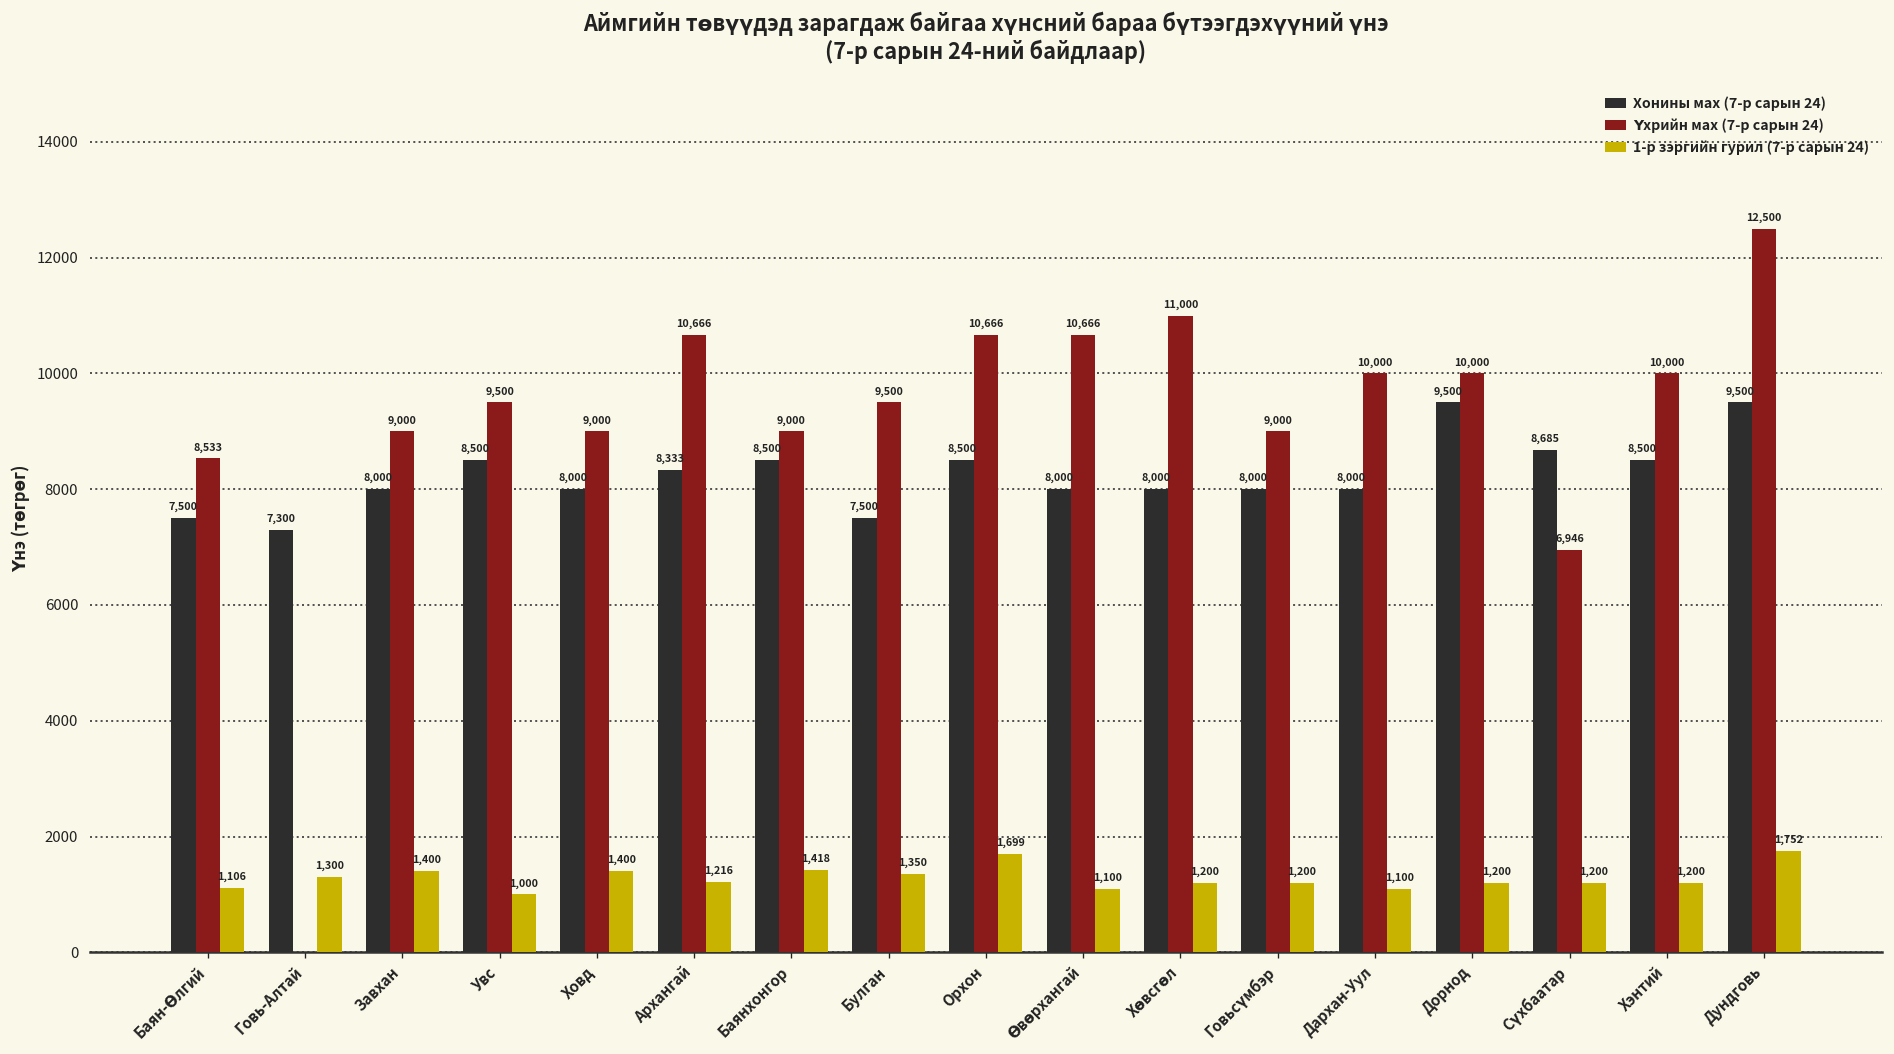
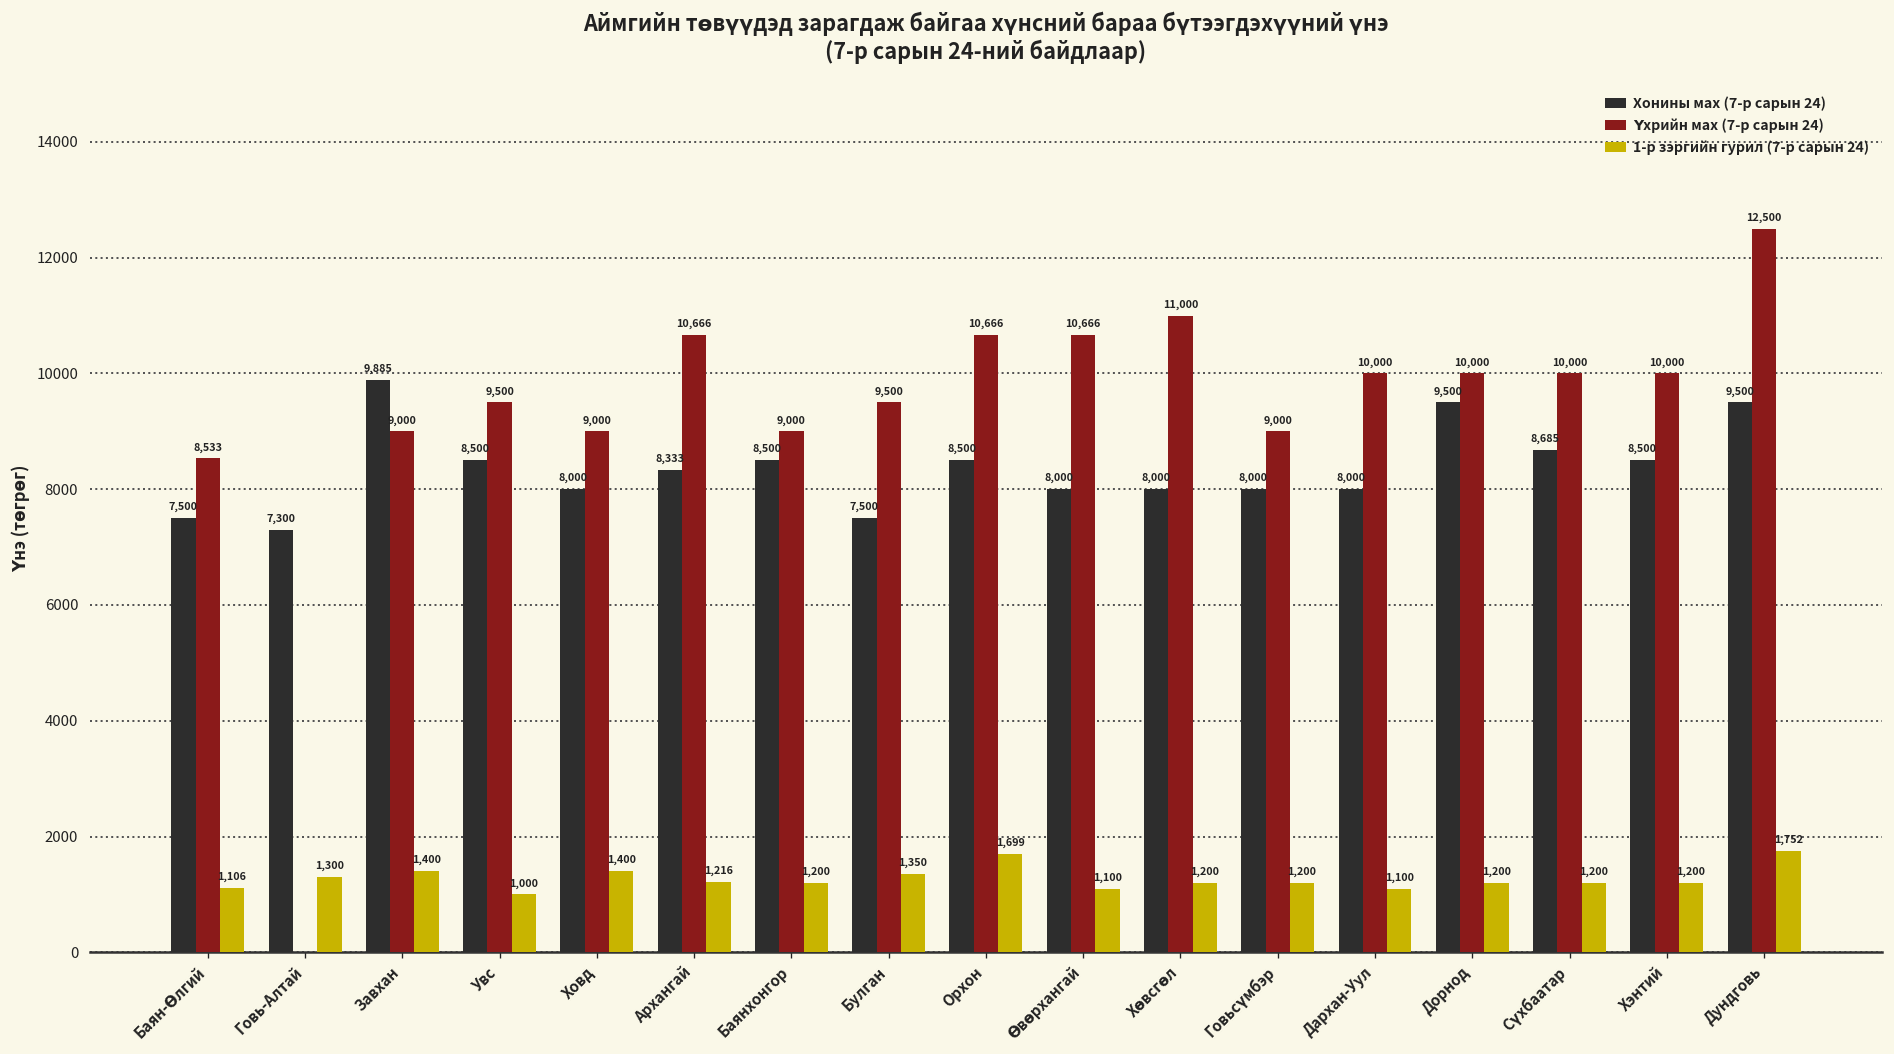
Хонины мах (7-р сарын 24), Завхан: 8,000 -> 9,885
1-р зэргийн гурил (7-р сарын 24), Баянхонгор: 1,418 -> 1,200
Үхрийн мах (7-р сарын 24), Сүхбаатар: 6,946 -> 10,000
